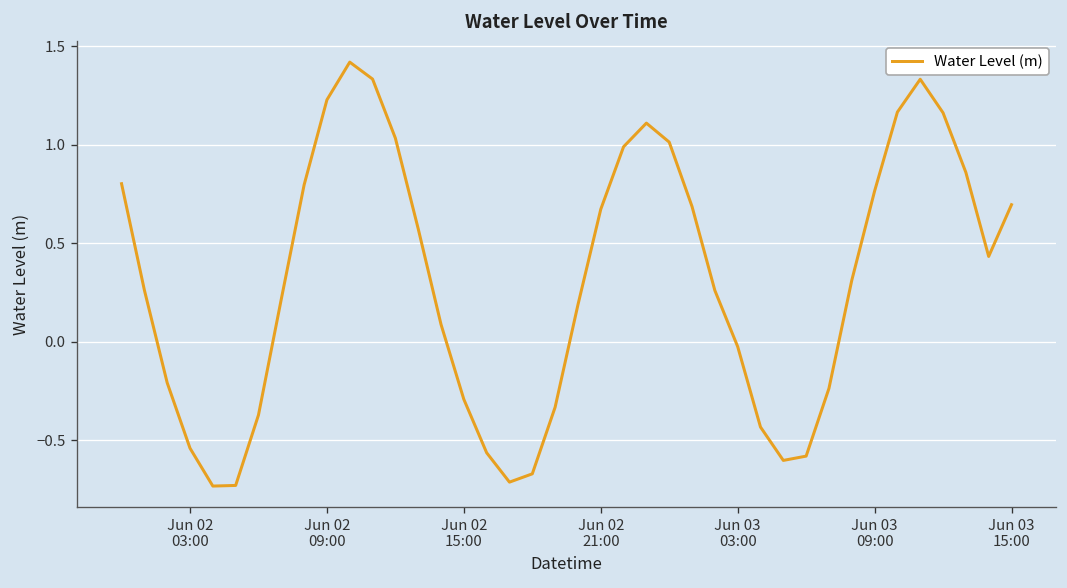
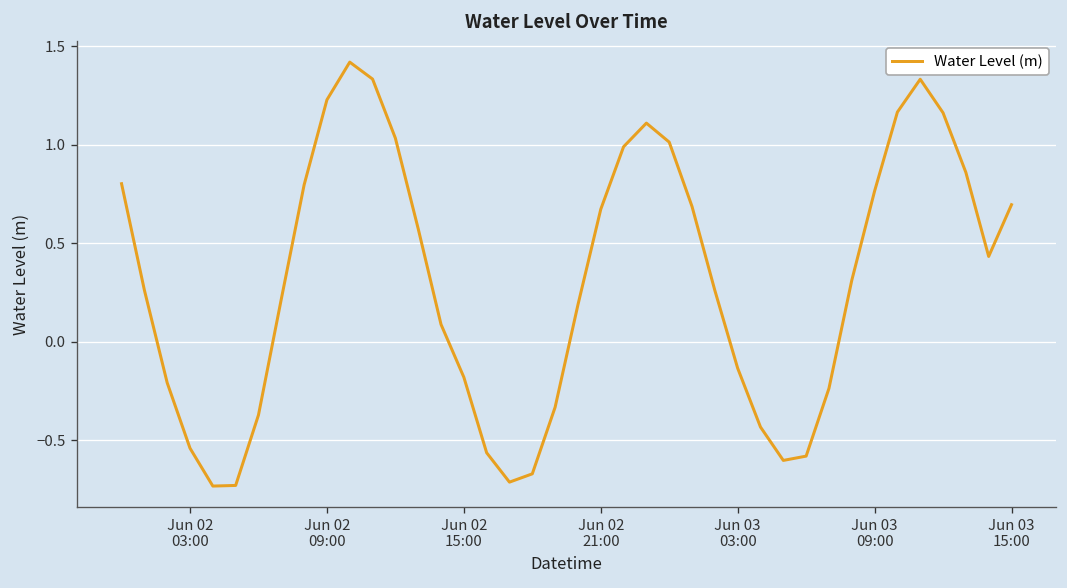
Jun 02 15:00: -0.29 -> -0.18
Jun 03 03:00: -0.03 -> -0.14
